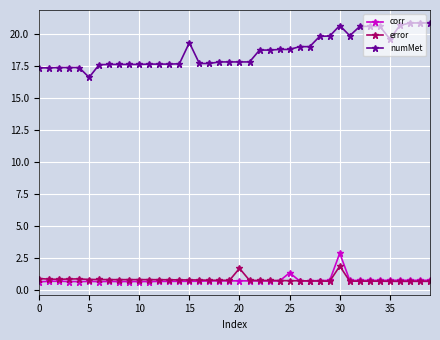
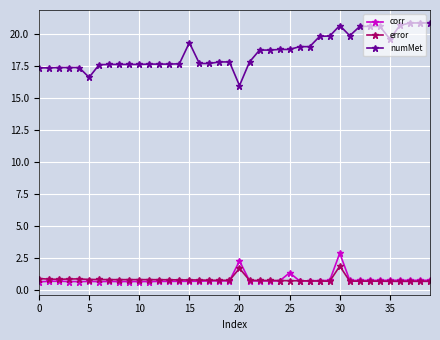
corr, 20: 0.7 -> 2.2
numMet, 20: 17.8 -> 16.0
